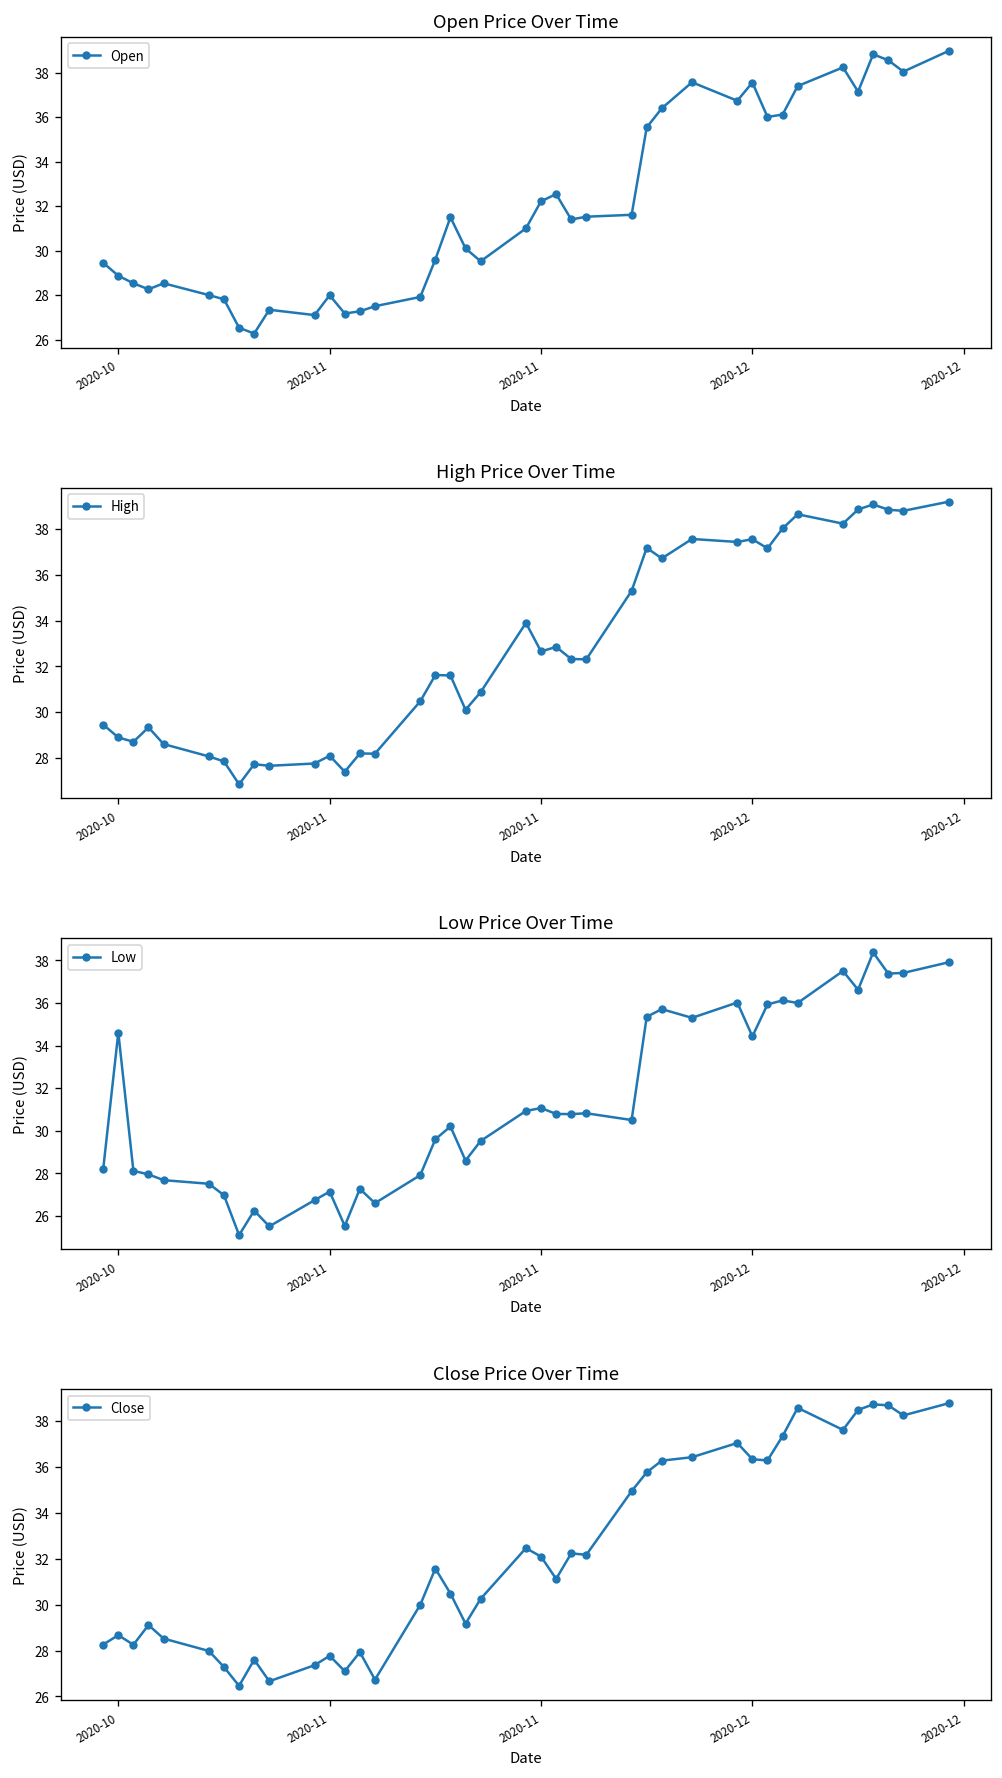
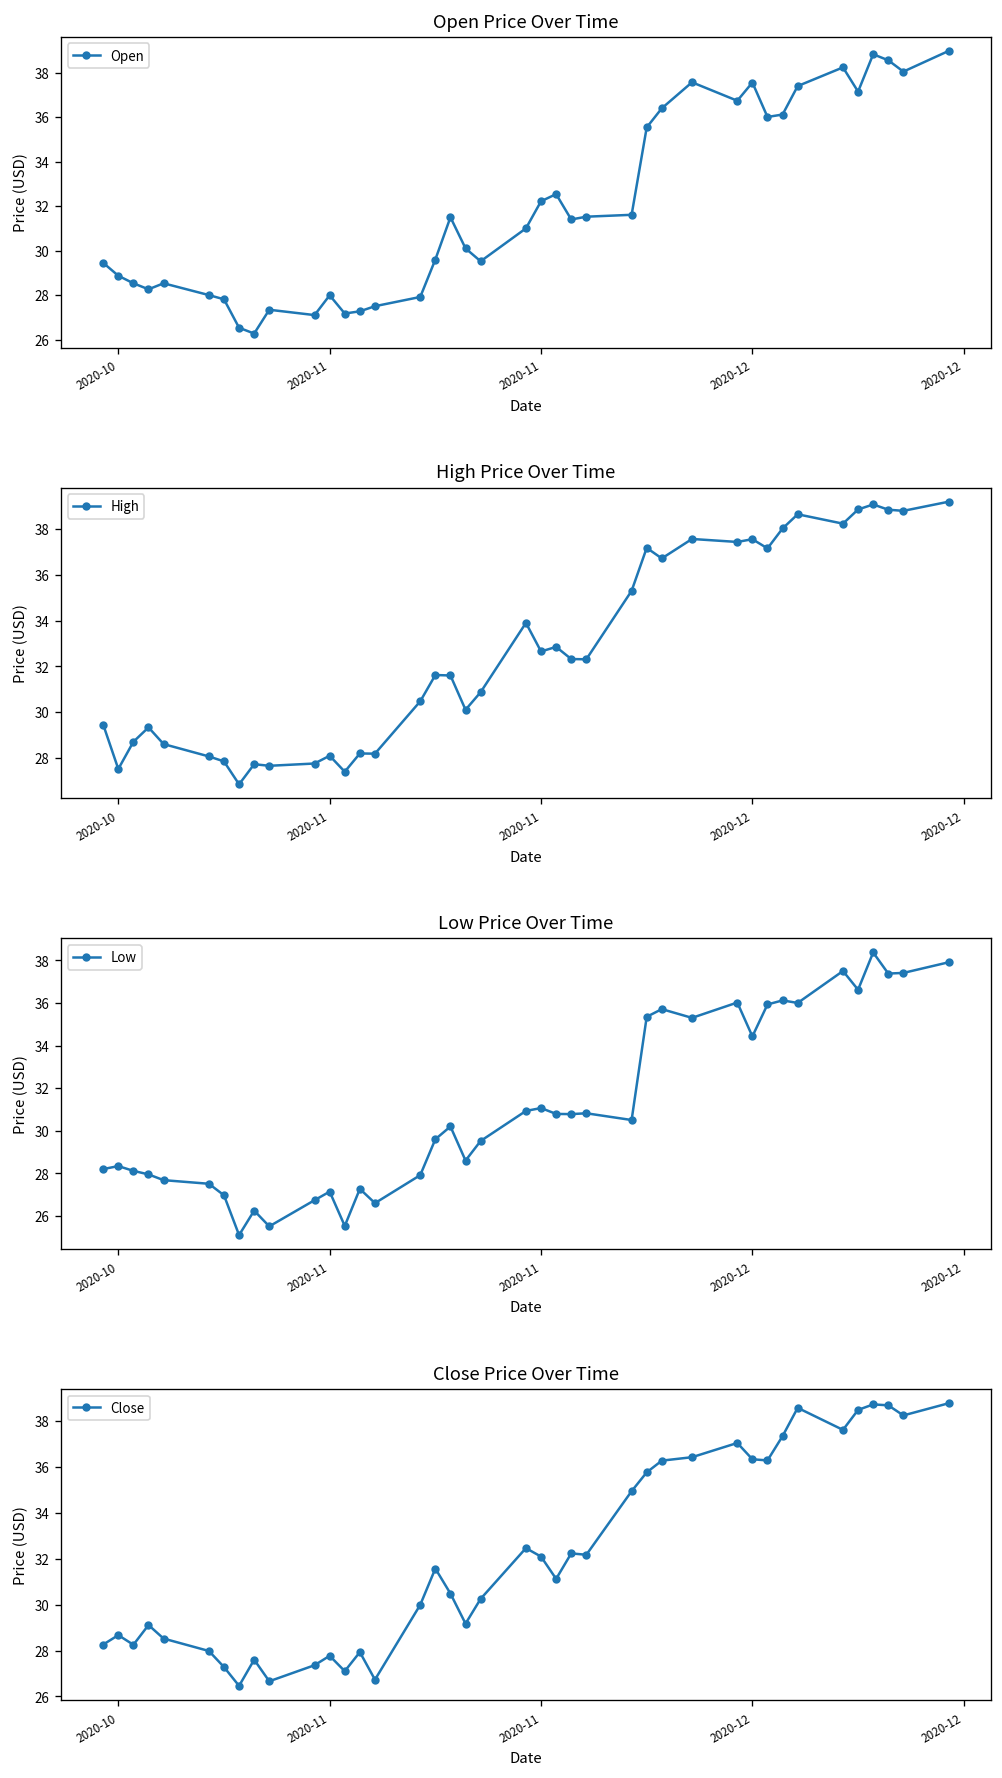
High Price Over Time, 2020-10: 28.9 -> 27.5
Low Price Over Time, 2020-10: 34.6 -> 28.3
